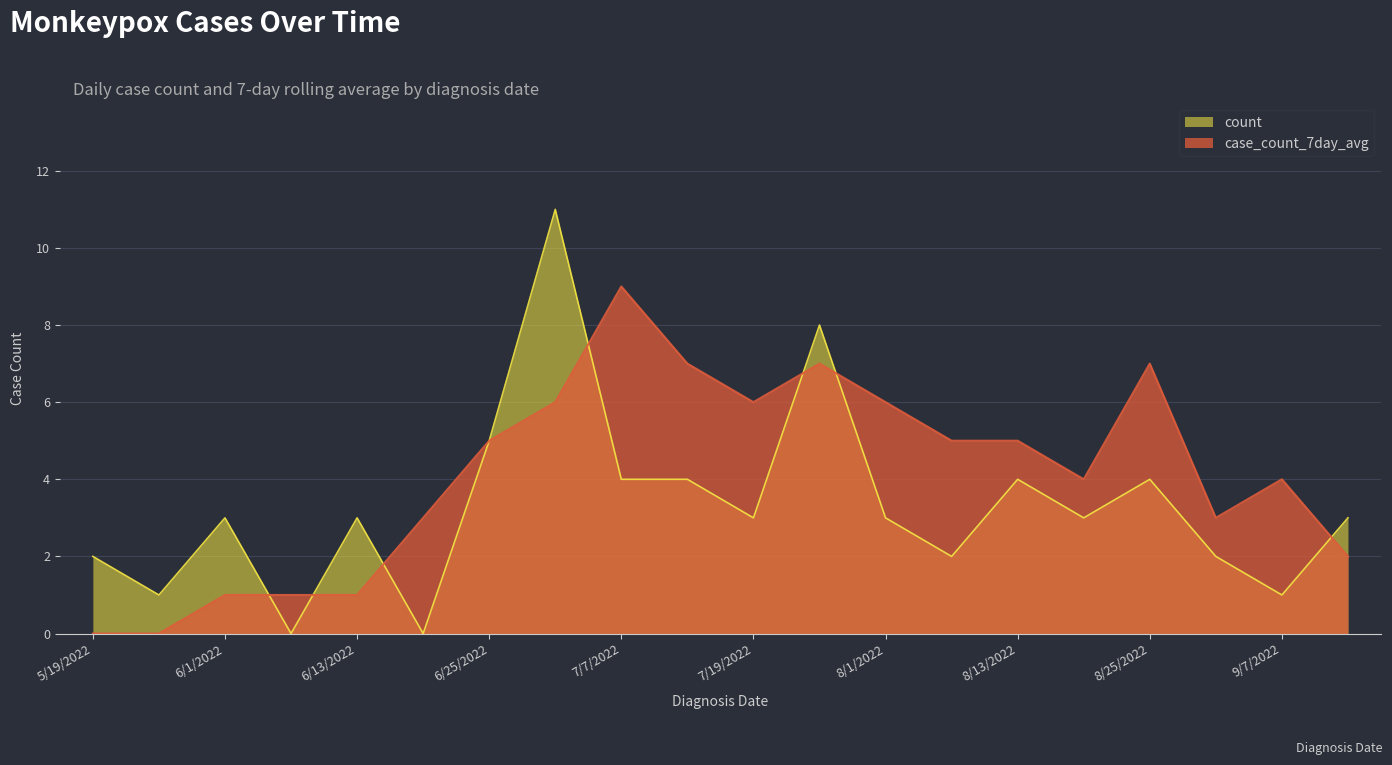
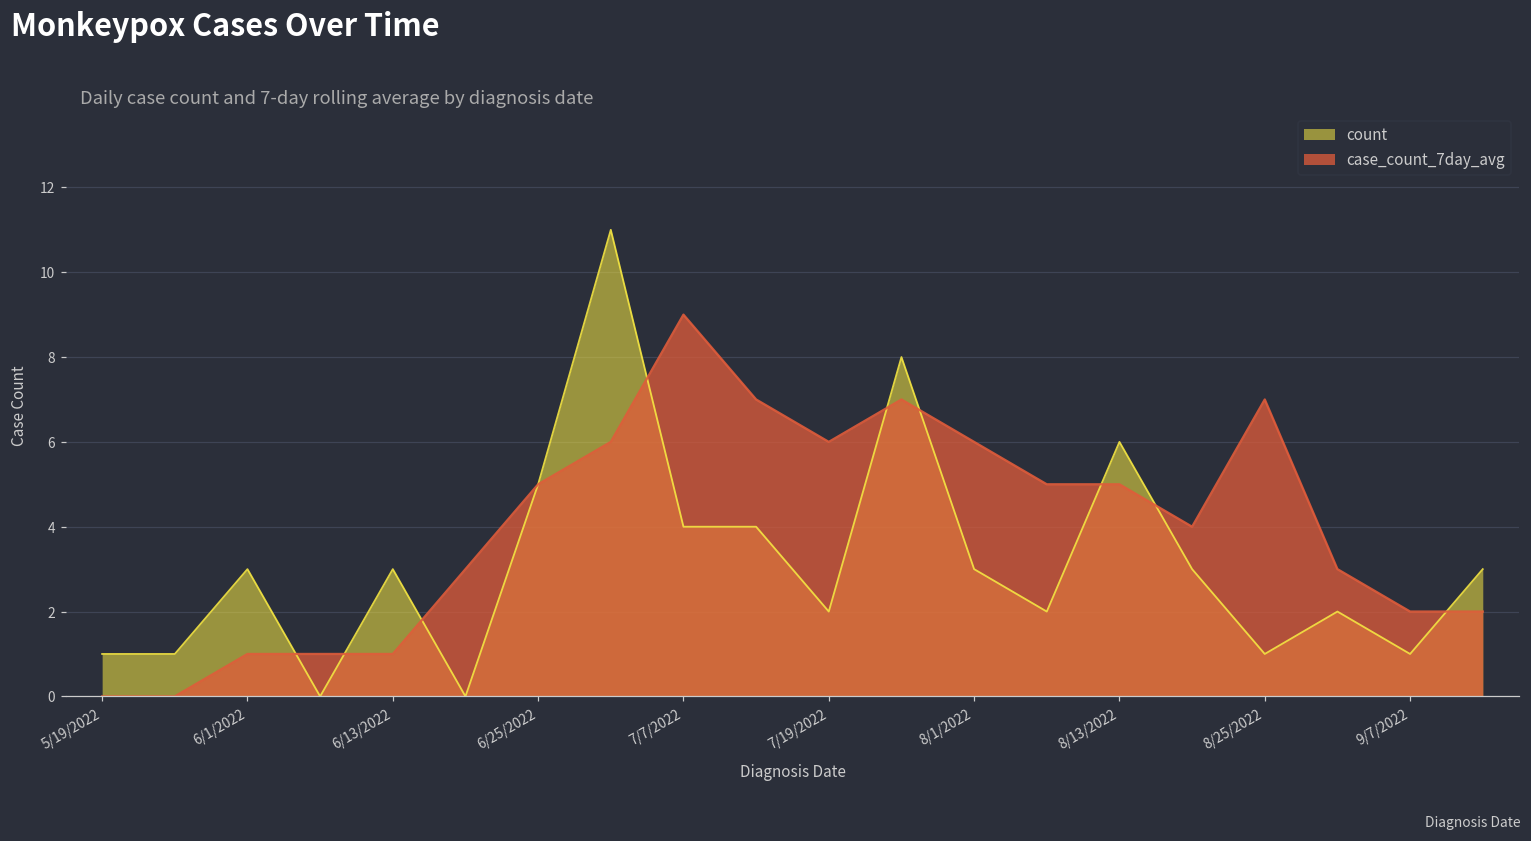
count, 5/19/2022: 2 -> 1
count, 7/19/2022: 3 -> 2
count, 8/13/2022: 4 -> 6
count, 8/25/2022: 4 -> 1
case_count_7day_avg, 9/7/2022: 4 -> 2
